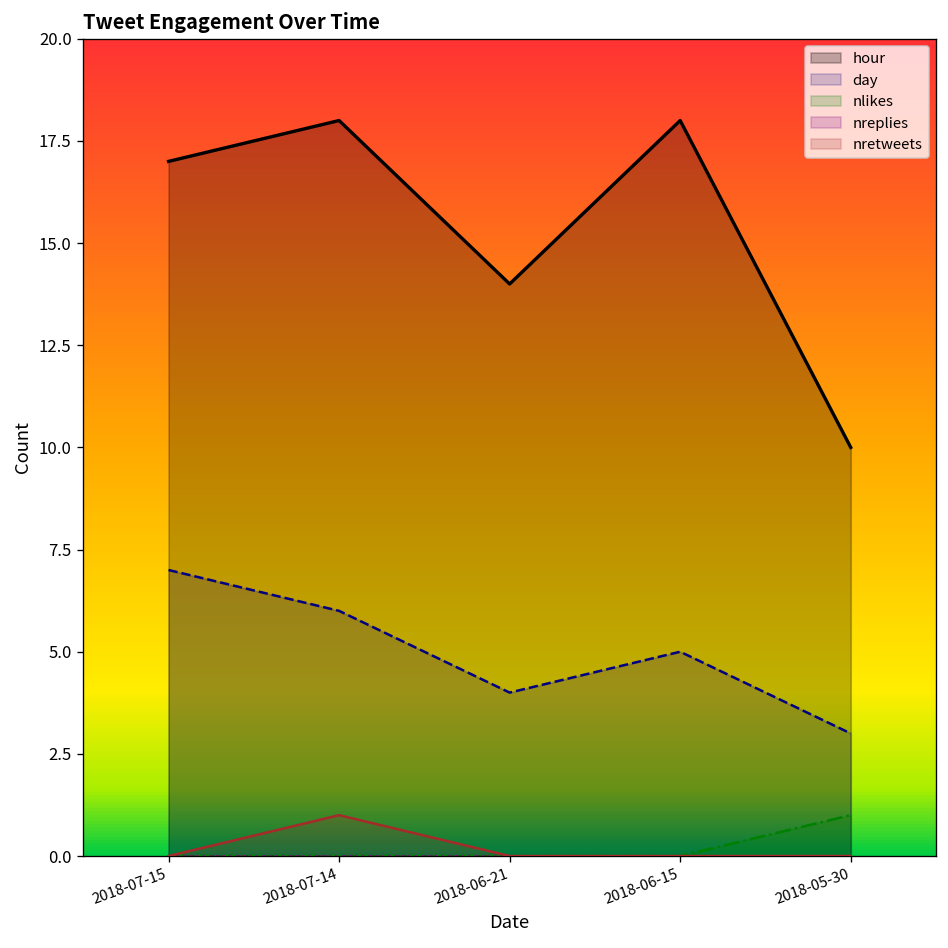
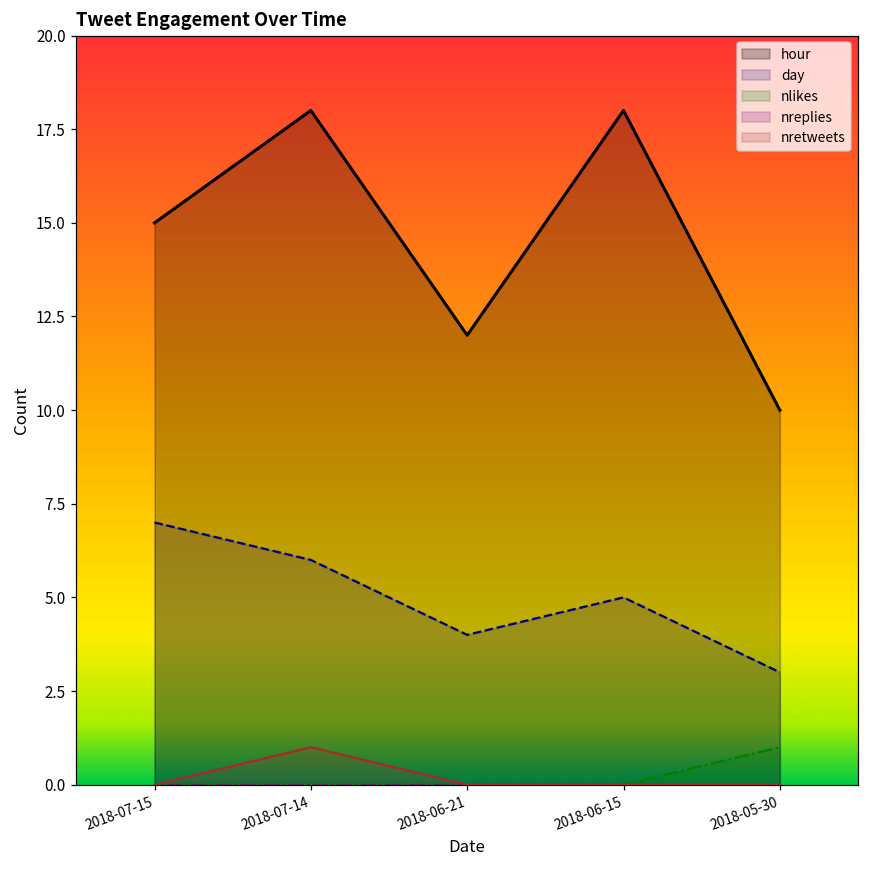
hour, 2018-07-15: 17 -> 15
hour, 2018-06-21: 14 -> 12
